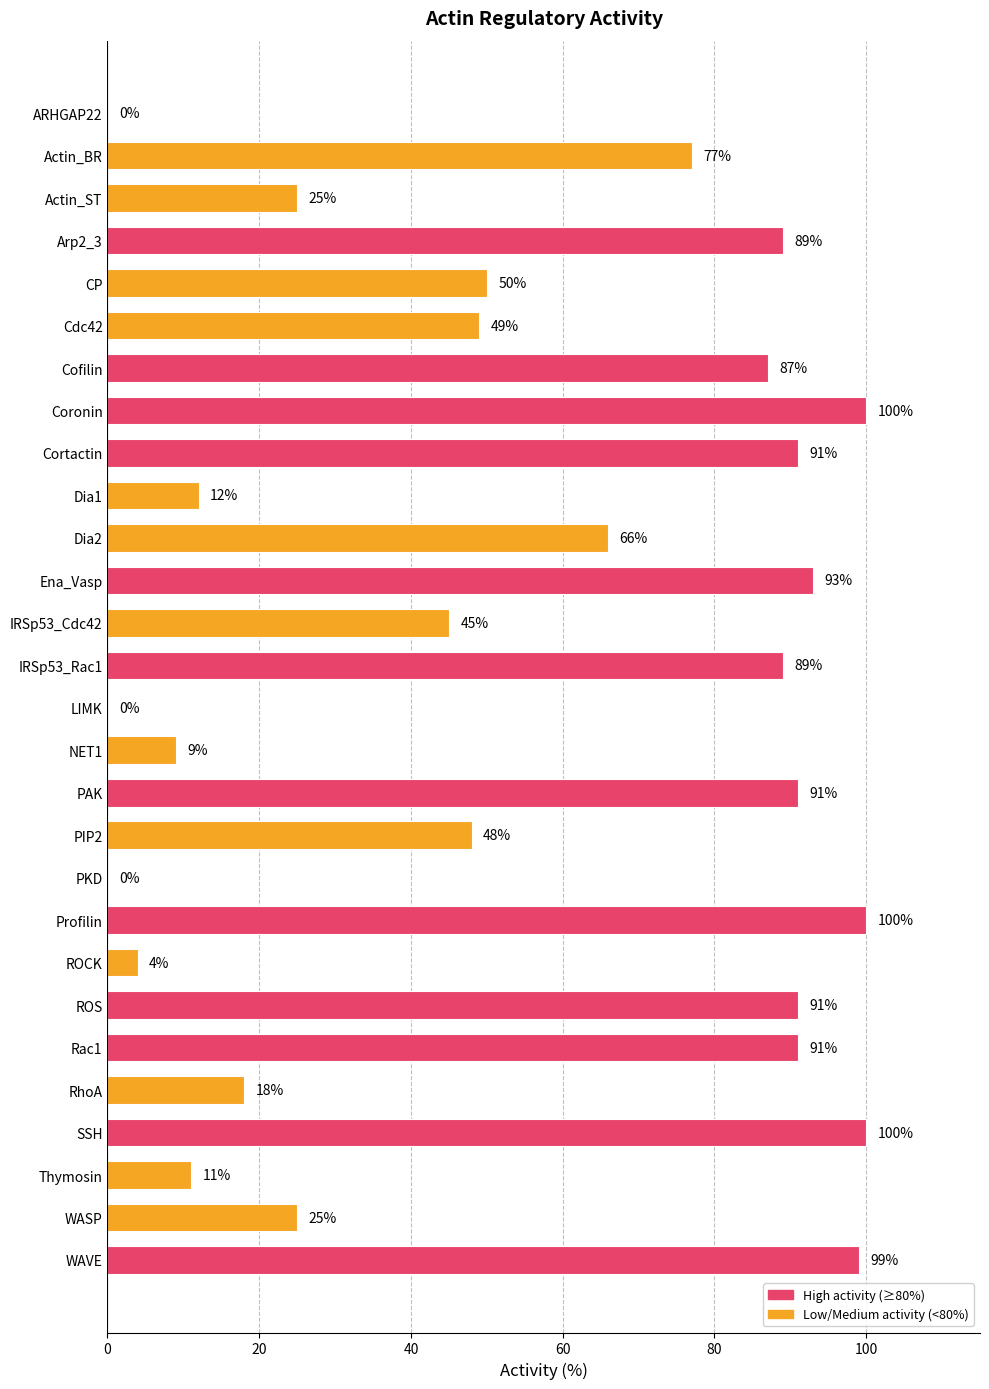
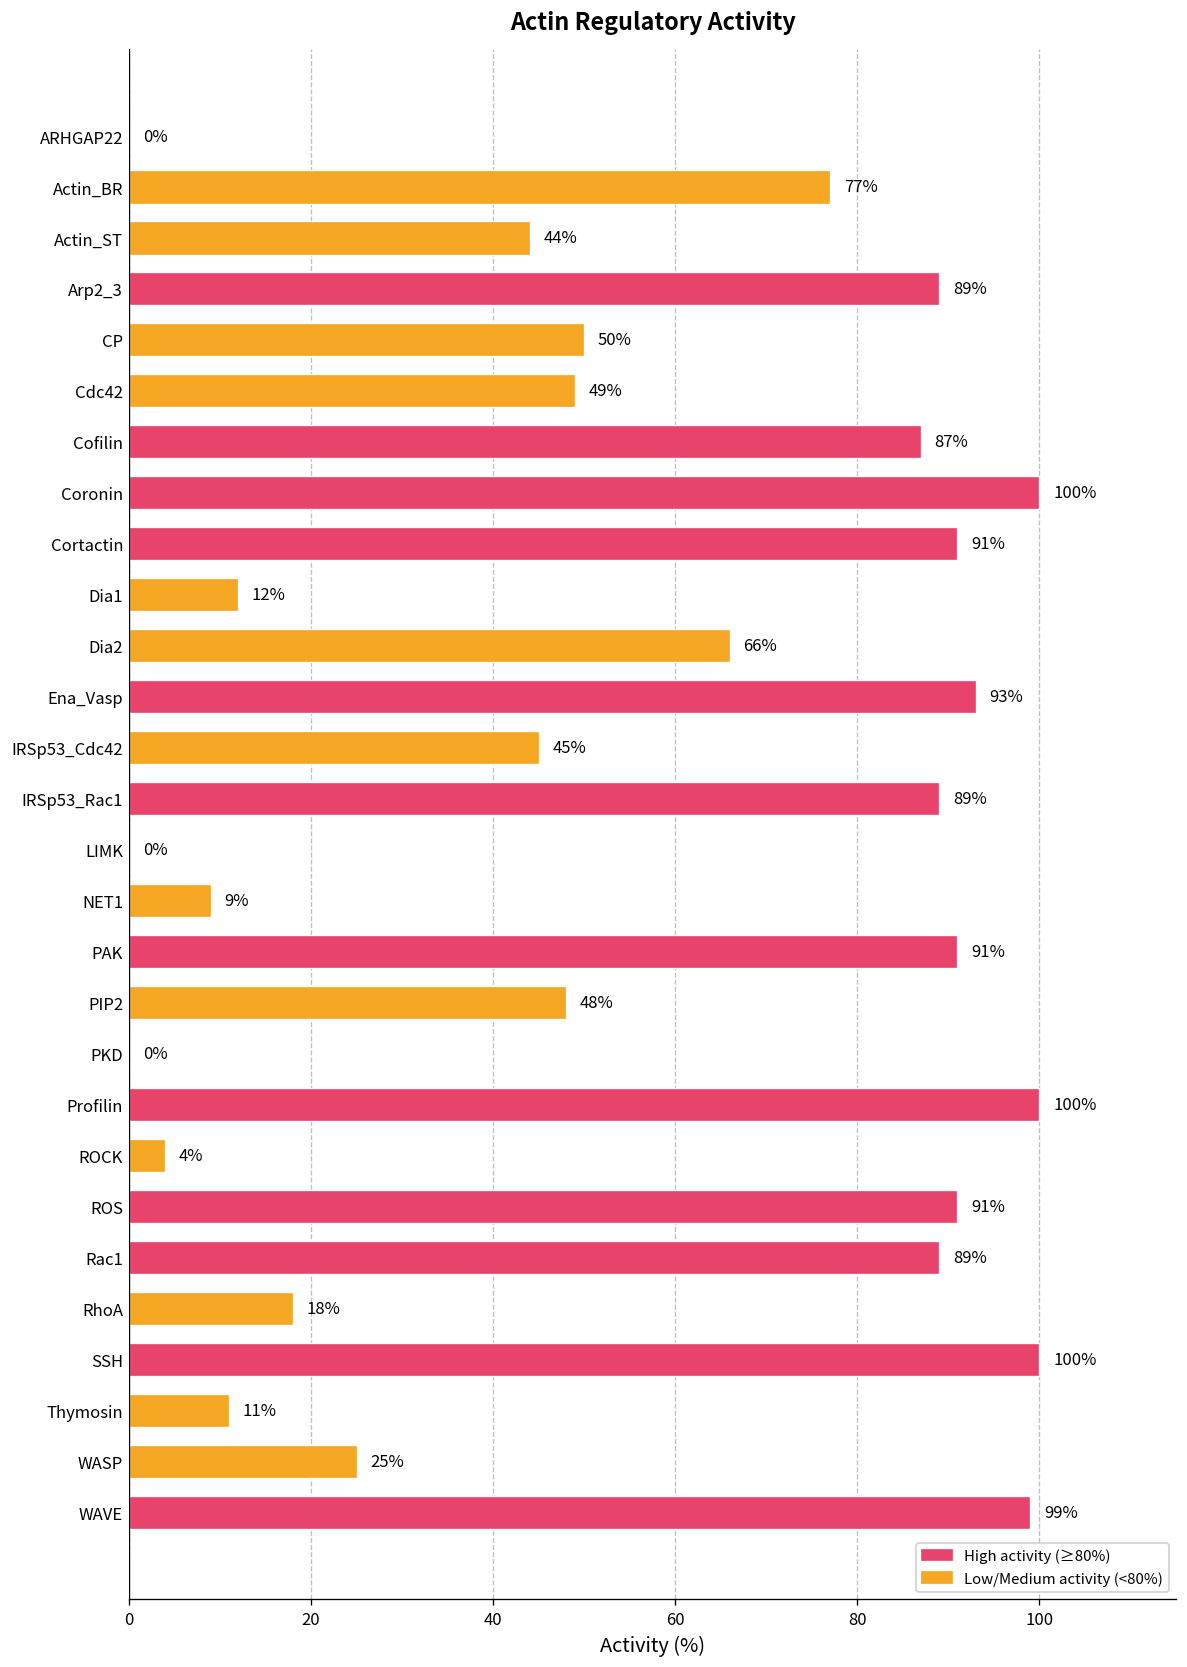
Actin_ST: 25% -> 44%
Rac1: 91% -> 89%
